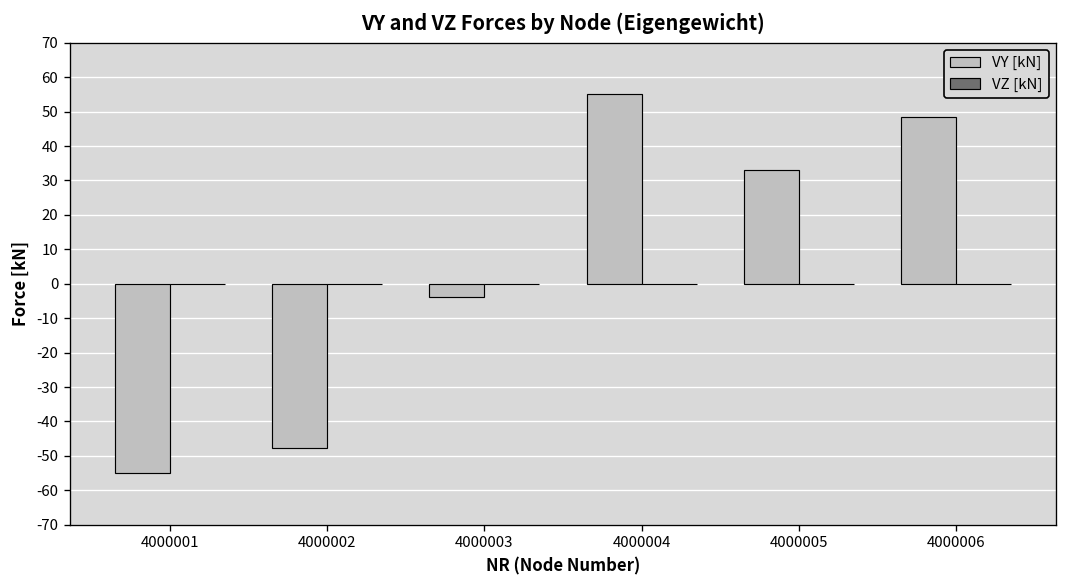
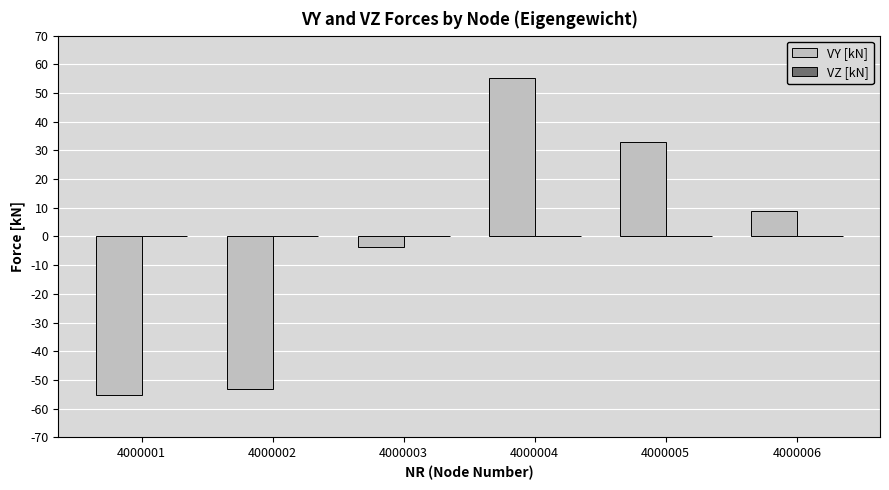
VY [kN], 4000002: -48 -> -53
VY [kN], 4000006: 48 -> 9
